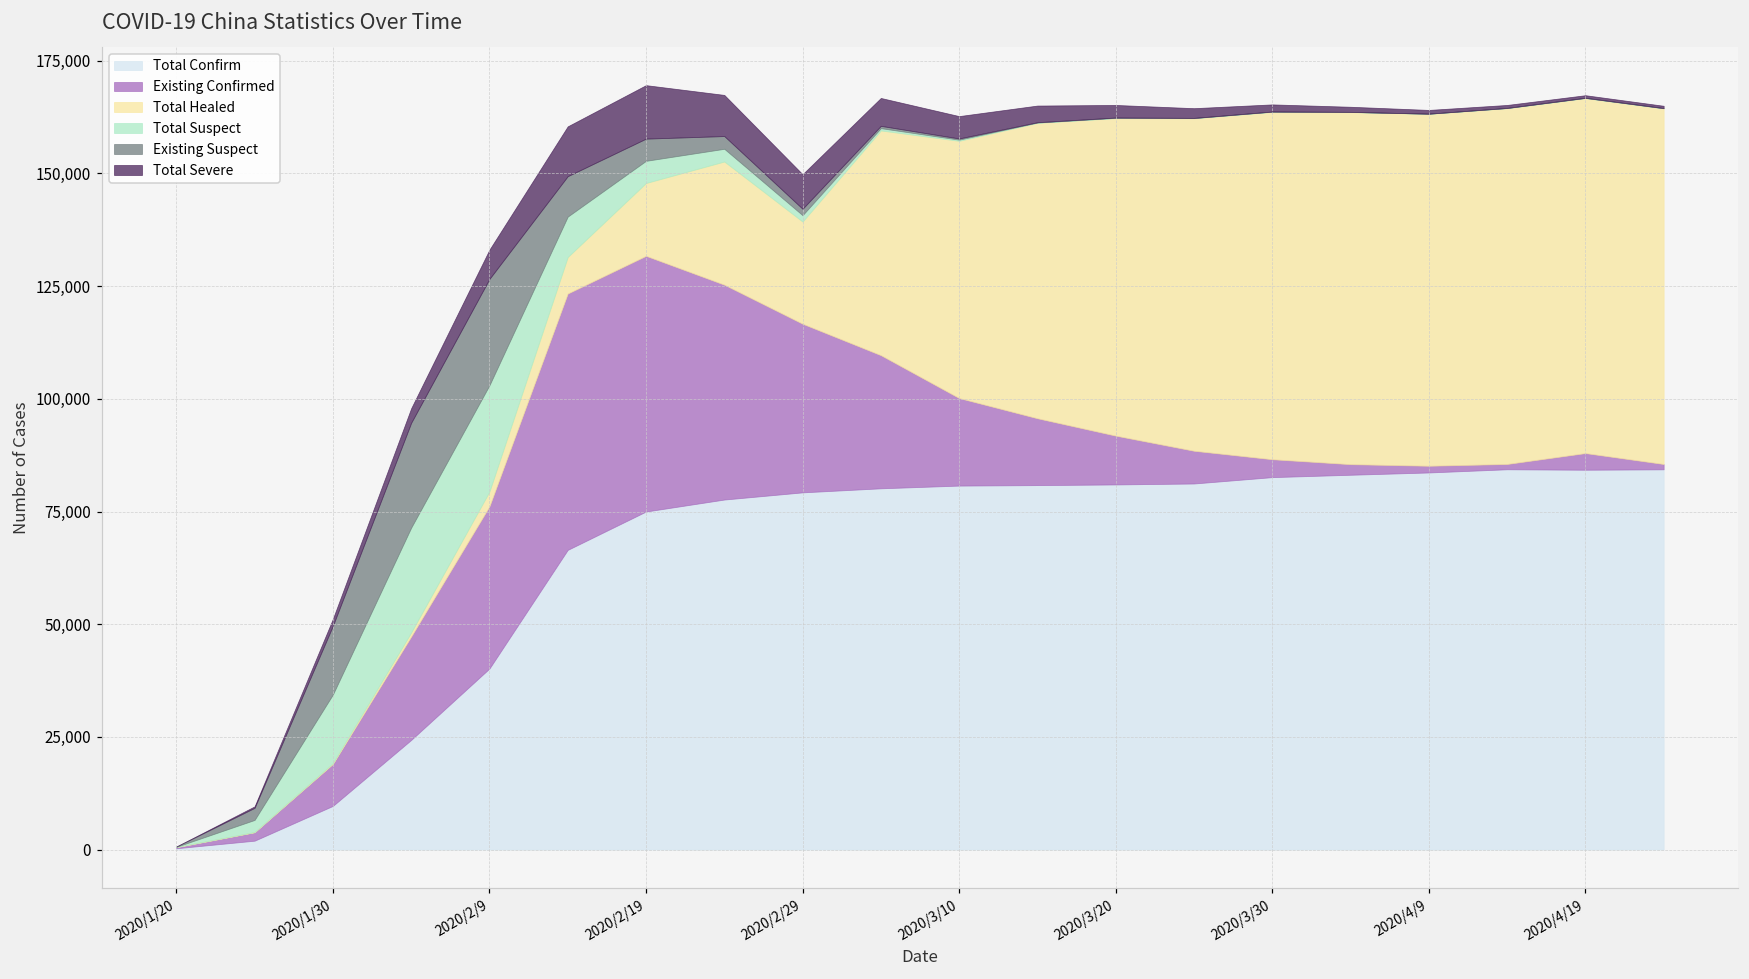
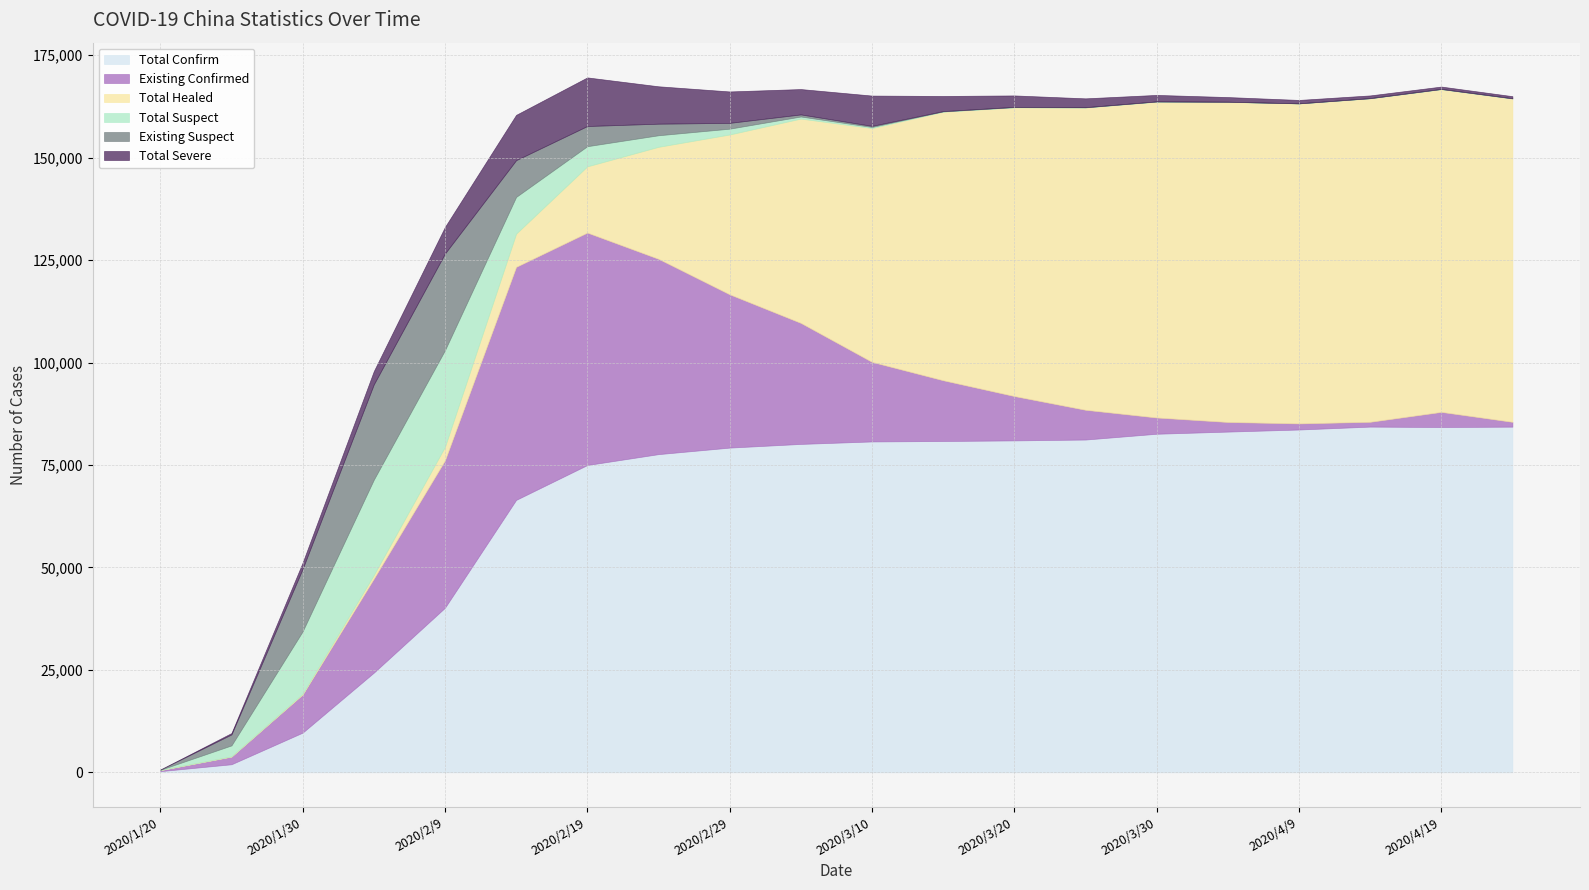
Total Healed, 2020/2/29: 23,000 -> 39,000
Total Severe, 2020/3/10: 5,000 -> 7,000
